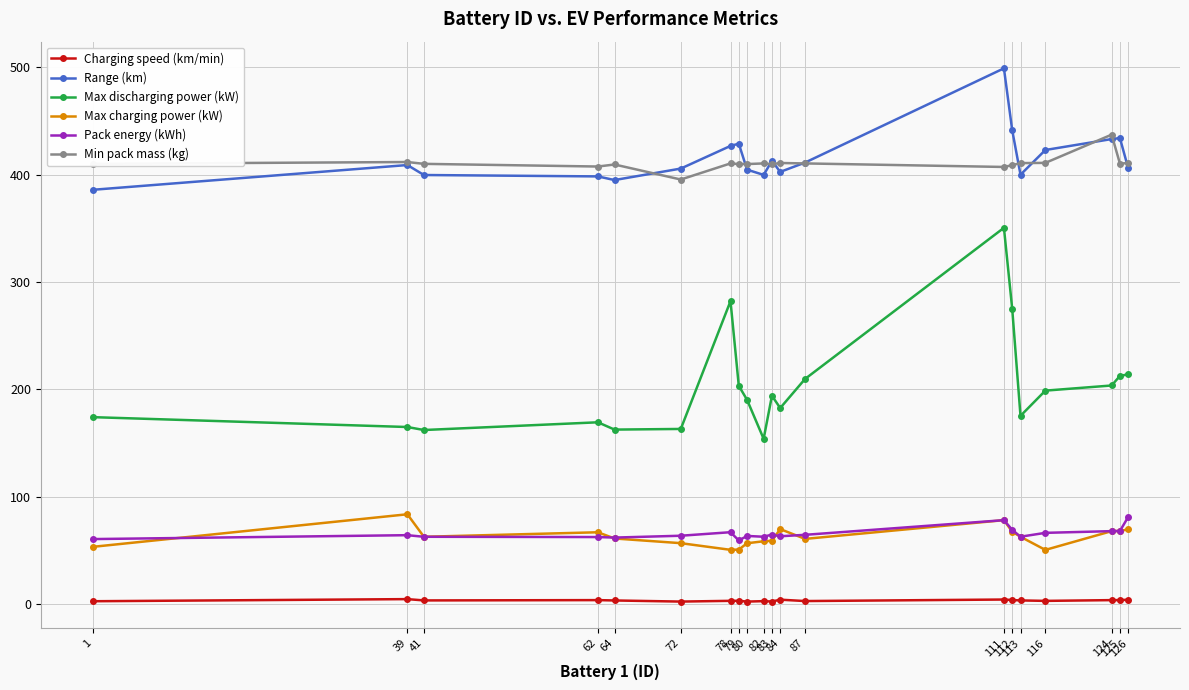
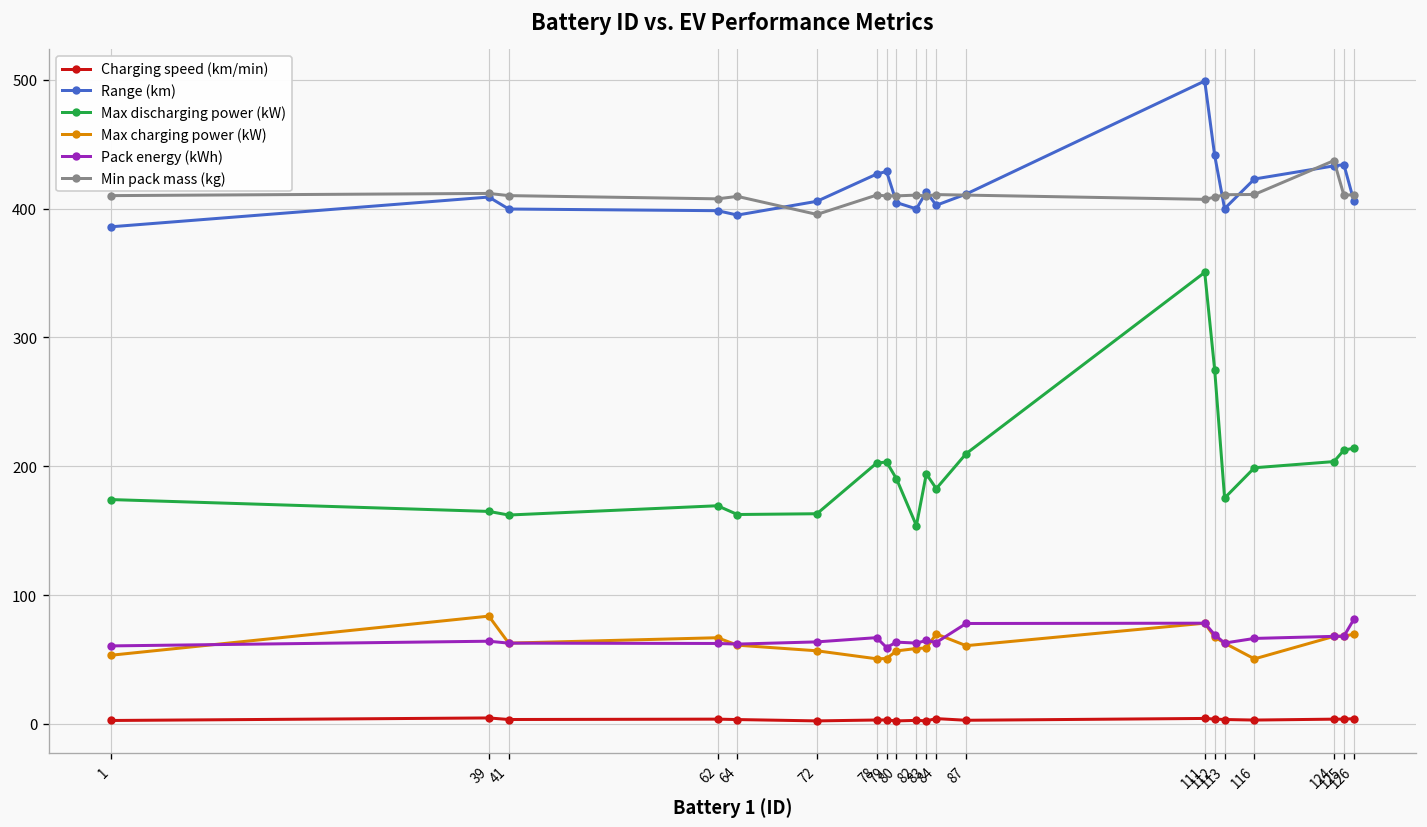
Max discharging power (kW), 78: 282 -> 202
Pack energy (kWh), 87: 64 -> 78
